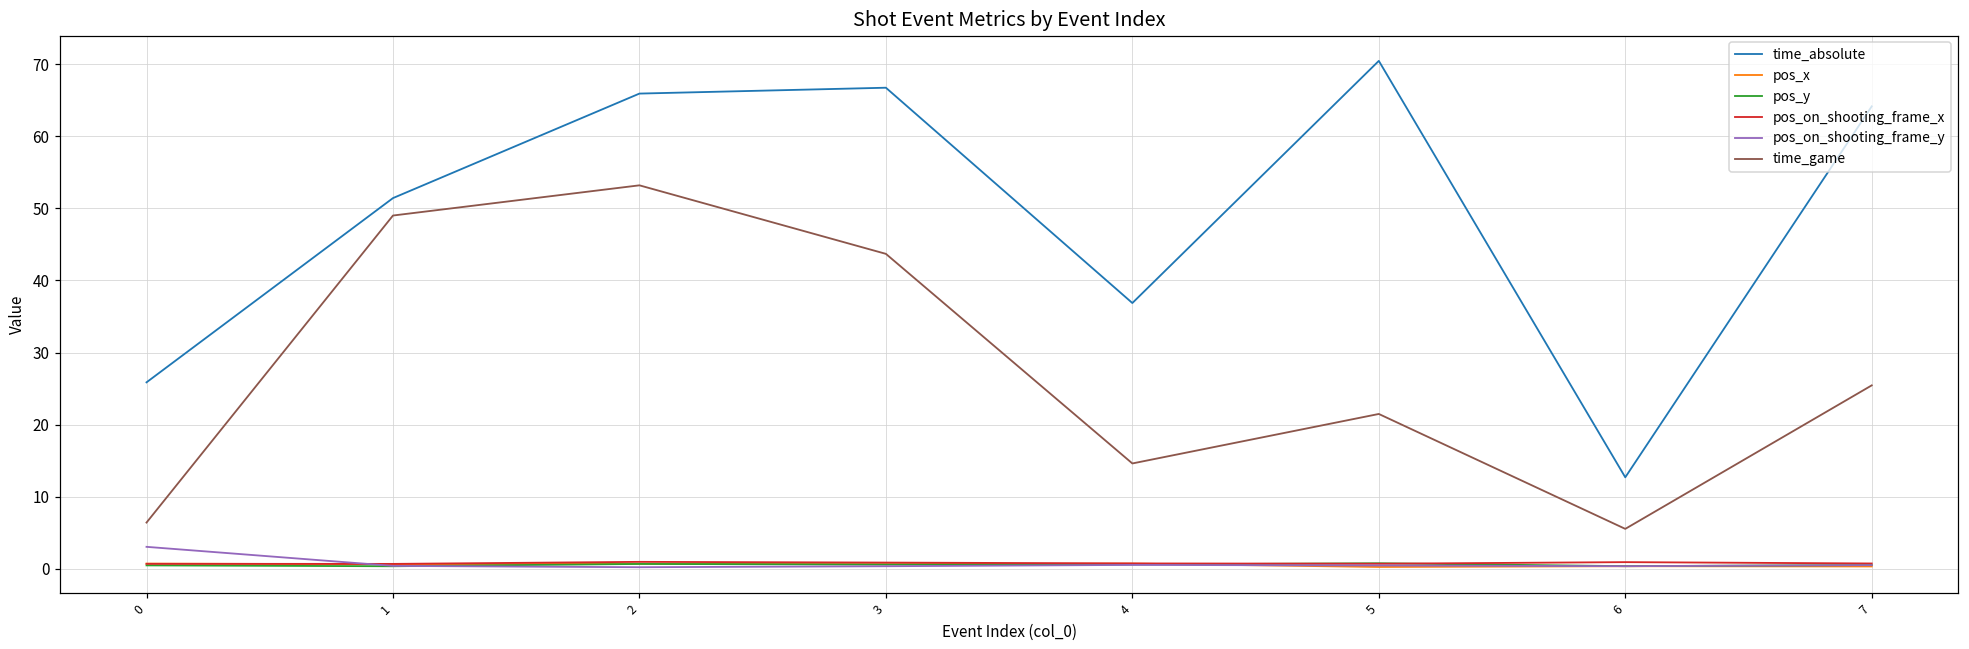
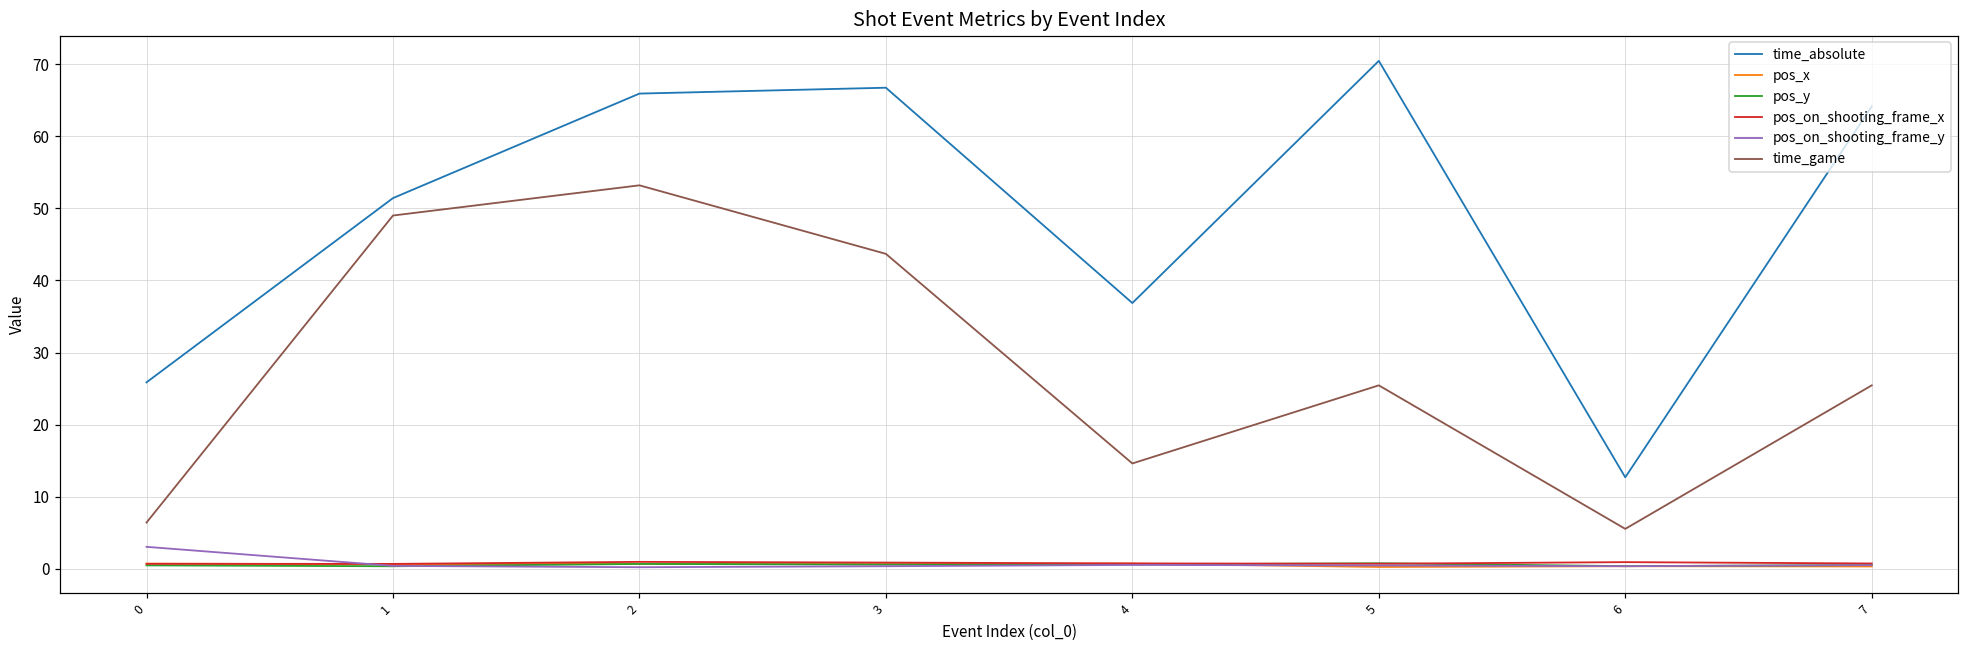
time_game, 5: 21 -> 25
